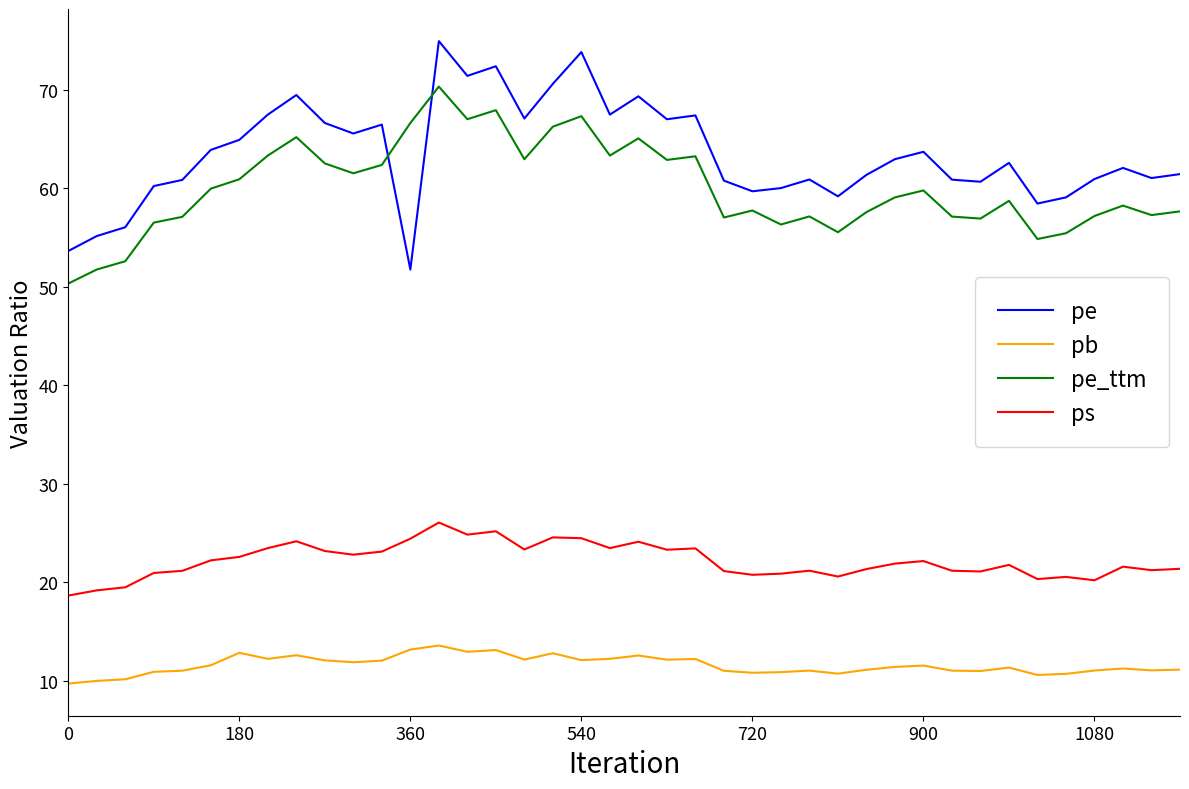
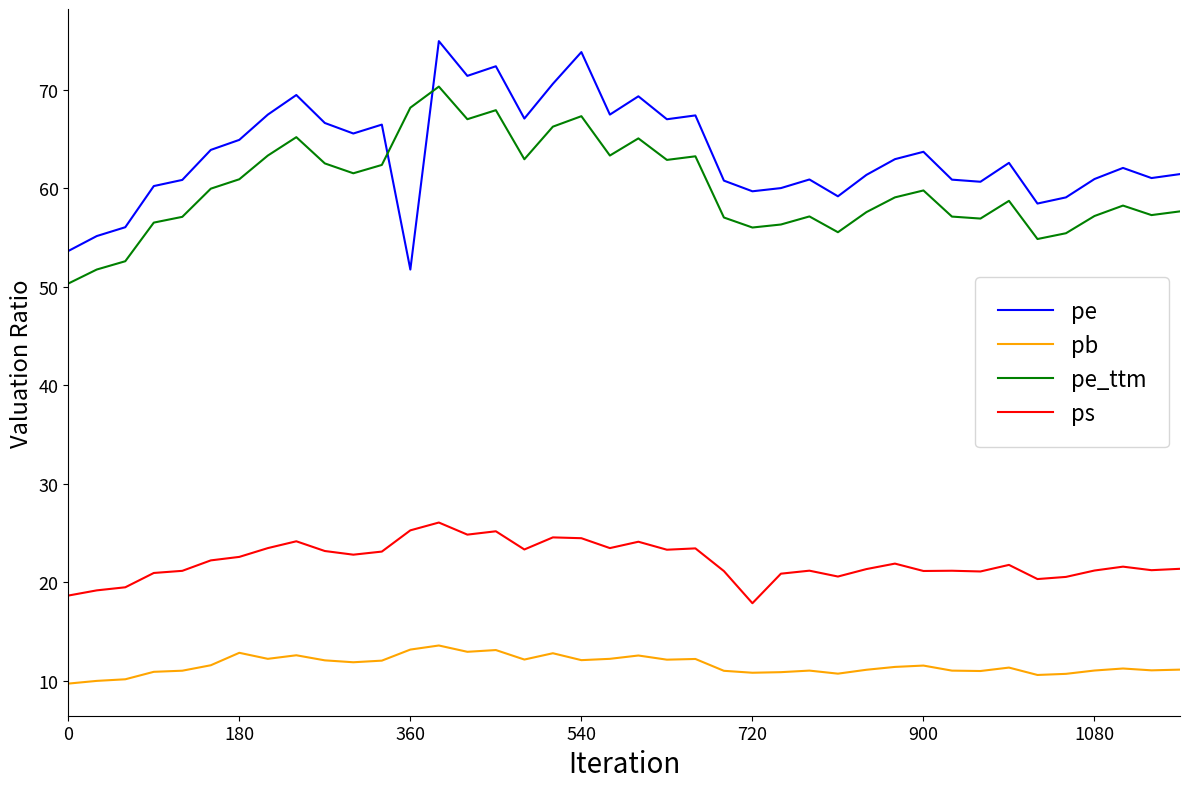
pe_ttm, 360: 67 -> 68
ps, 360: 24 -> 25
pe_ttm, 720: 58 -> 56
ps, 720: 21 -> 18
ps, 900: 22 -> 21
ps, 1080: 20 -> 21
